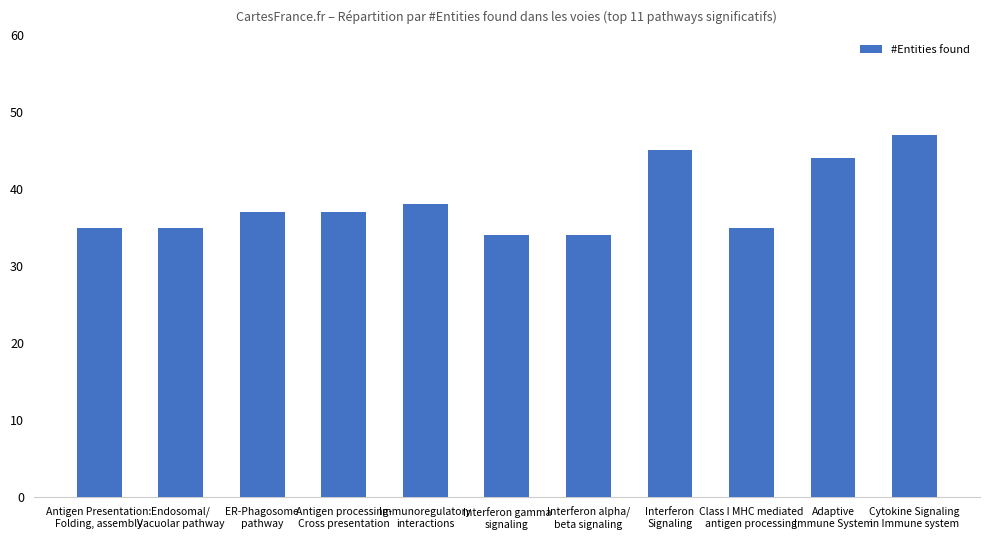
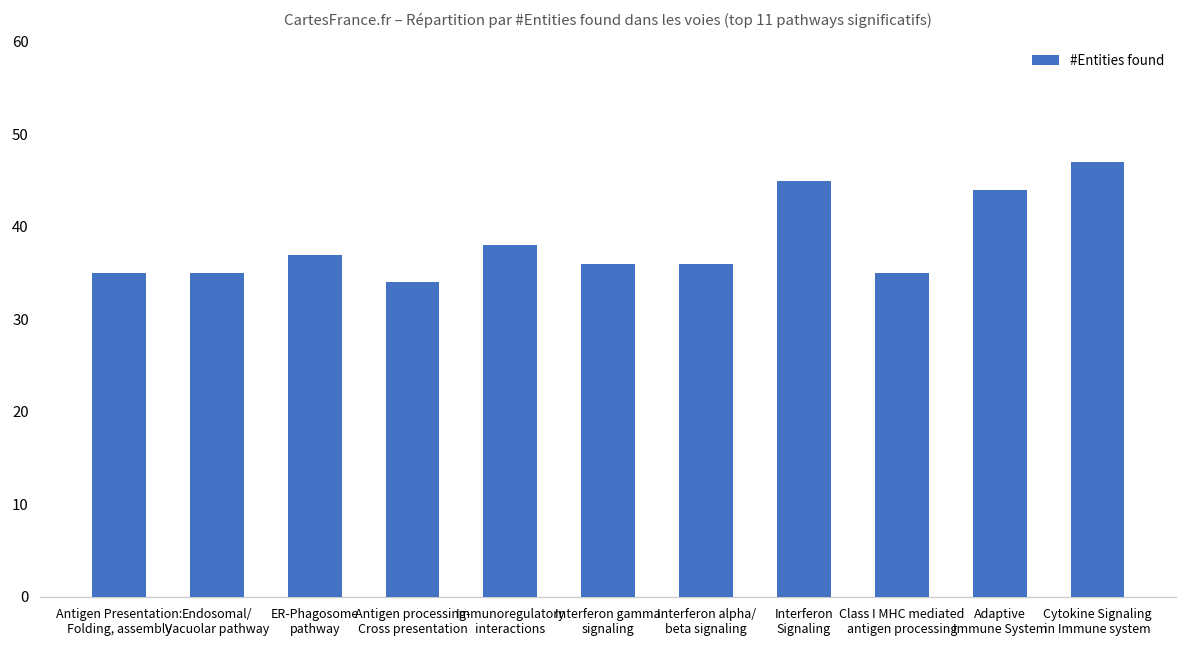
Antigen processing- Cross presentation: 37 -> 34
Interferon gamma signaling: 34 -> 36
Interferon alpha/ beta signaling: 34 -> 36
